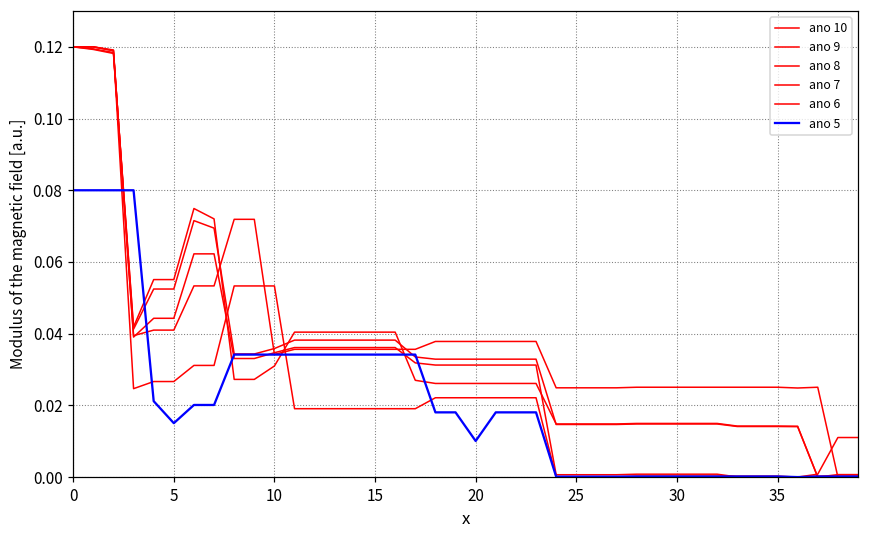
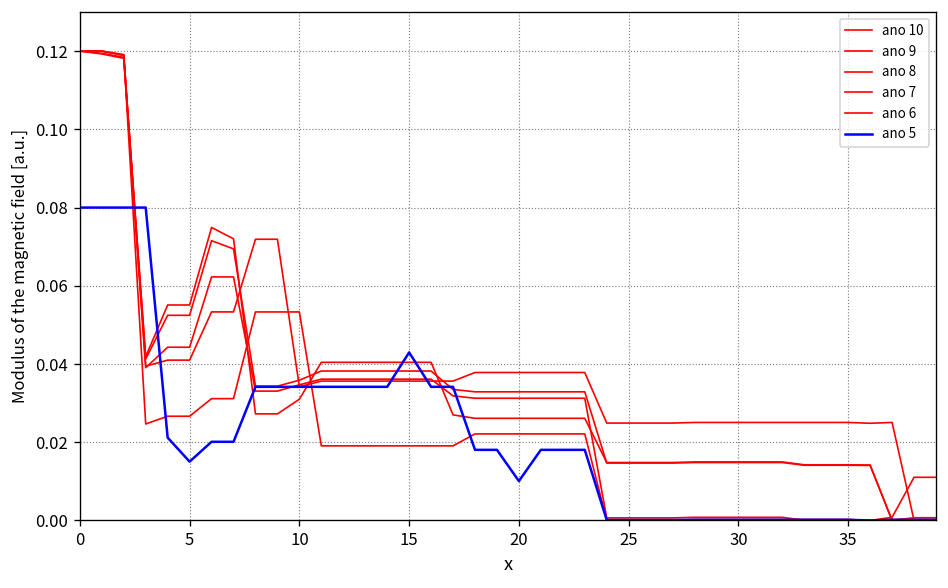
ano 5, 15: 0.034 -> 0.043
